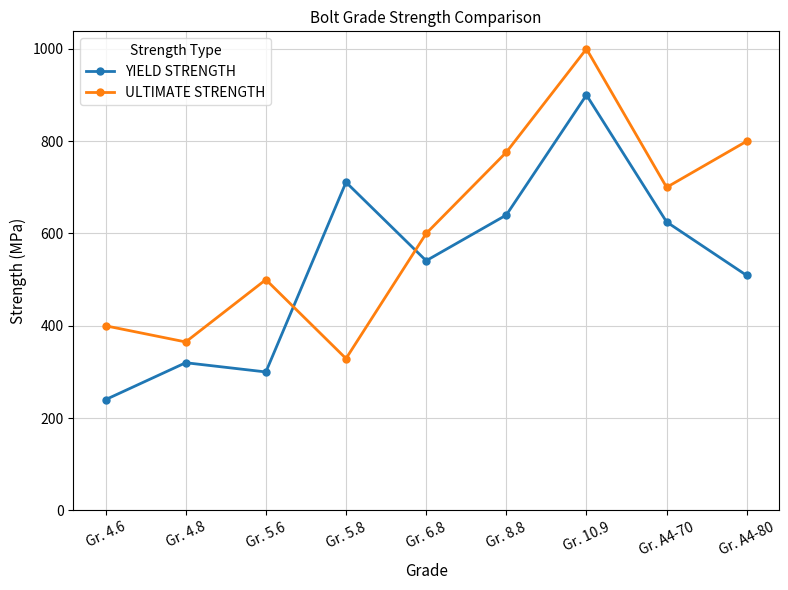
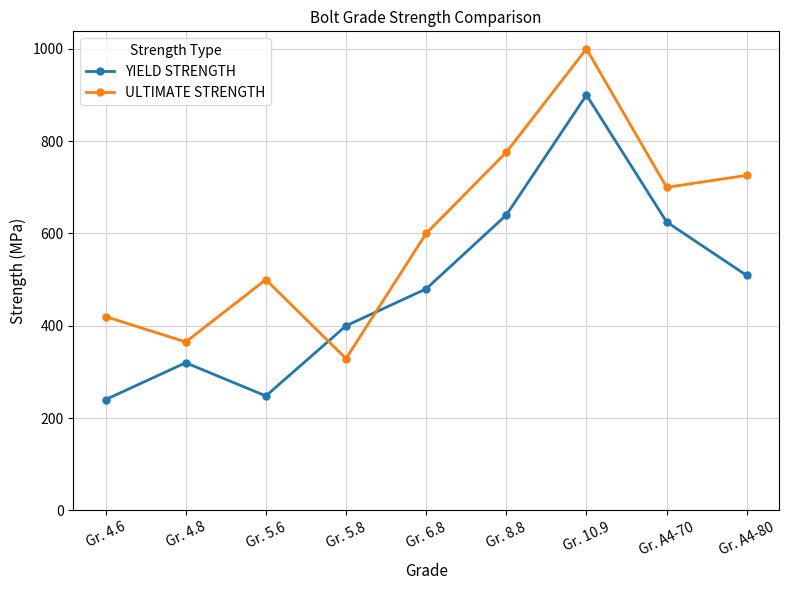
ULTIMATE STRENGTH, Gr. 4.6: 400 -> 420
YIELD STRENGTH, Gr. 5.6: 300 -> 250
YIELD STRENGTH, Gr. 5.8: 710 -> 400
YIELD STRENGTH, Gr. 6.8: 540 -> 480
ULTIMATE STRENGTH, Gr. A4-80: 800 -> 730
